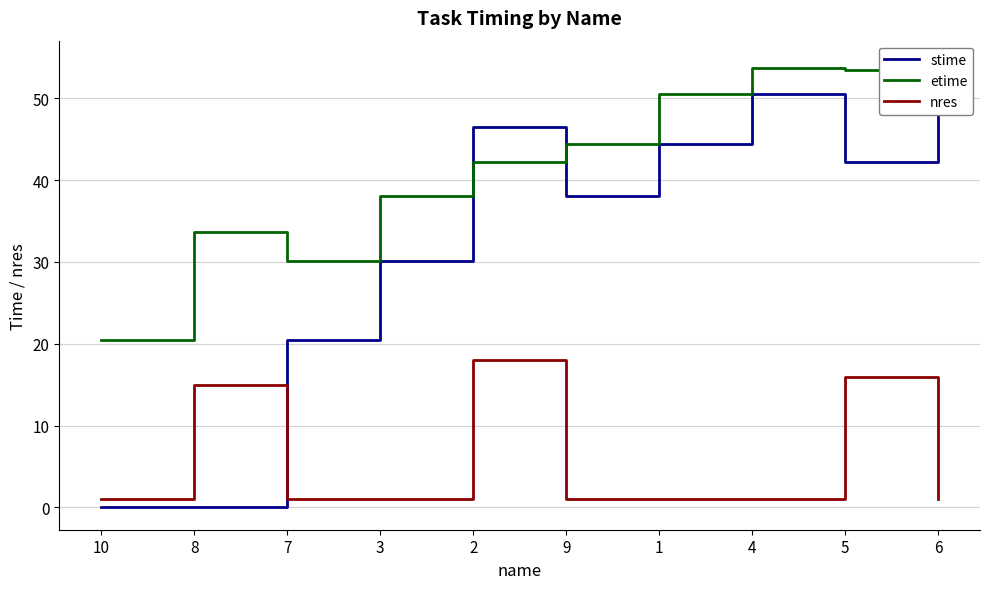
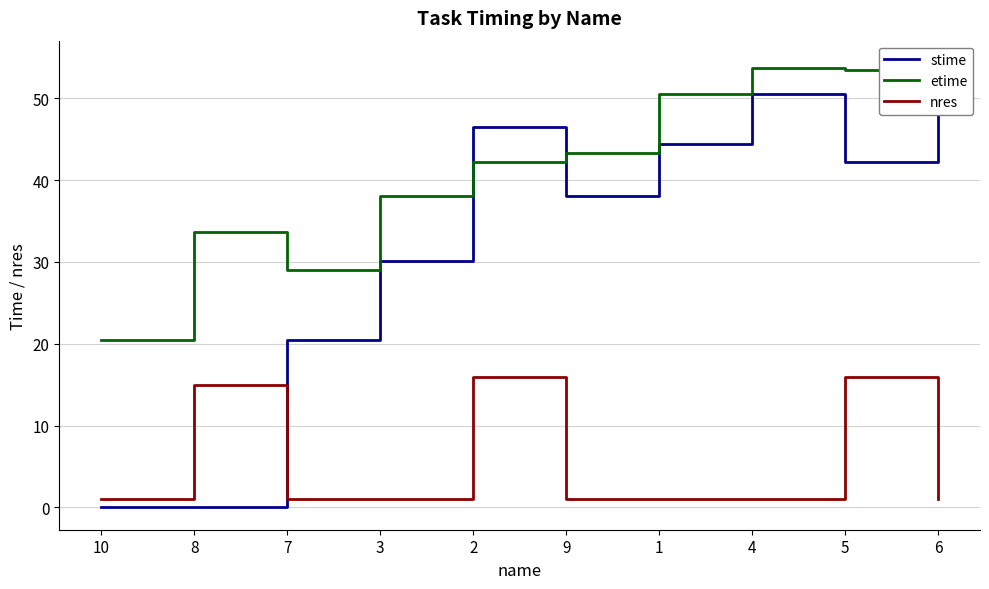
etime, 7: 30 -> 29
nres, 2: 18 -> 16
etime, 9: 44 -> 43
